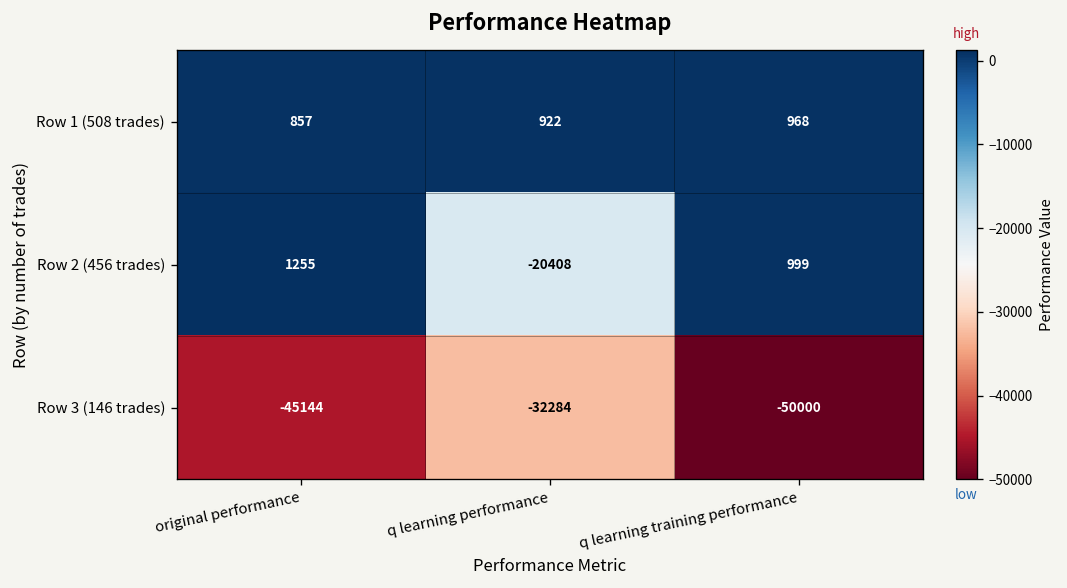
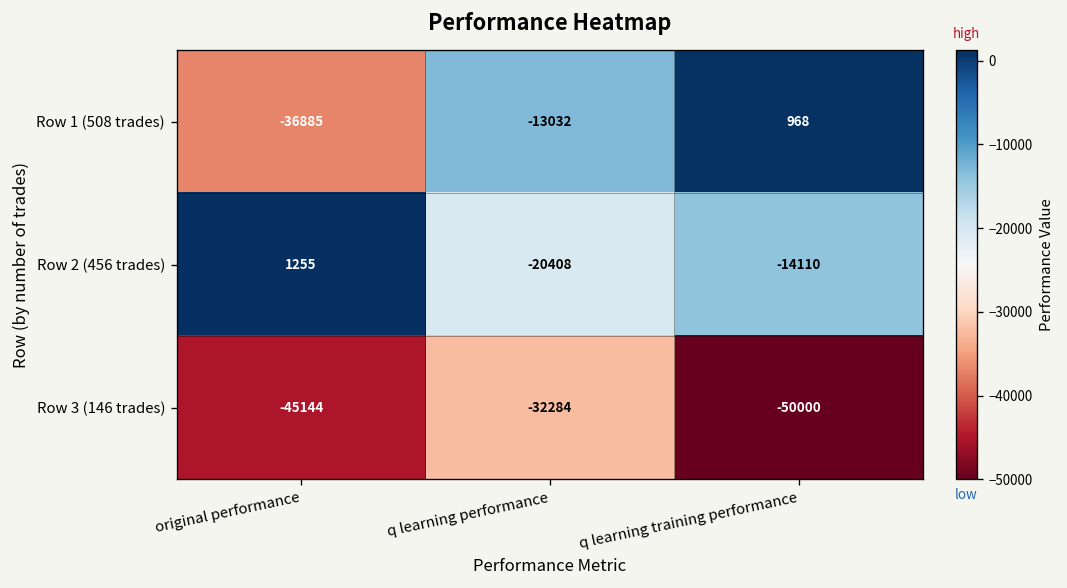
Row 1 (508 trades), original performance: 857 -> -36885
Row 1 (508 trades), q learning performance: 922 -> -13032
Row 2 (456 trades), q learning training performance: 999 -> -14110
